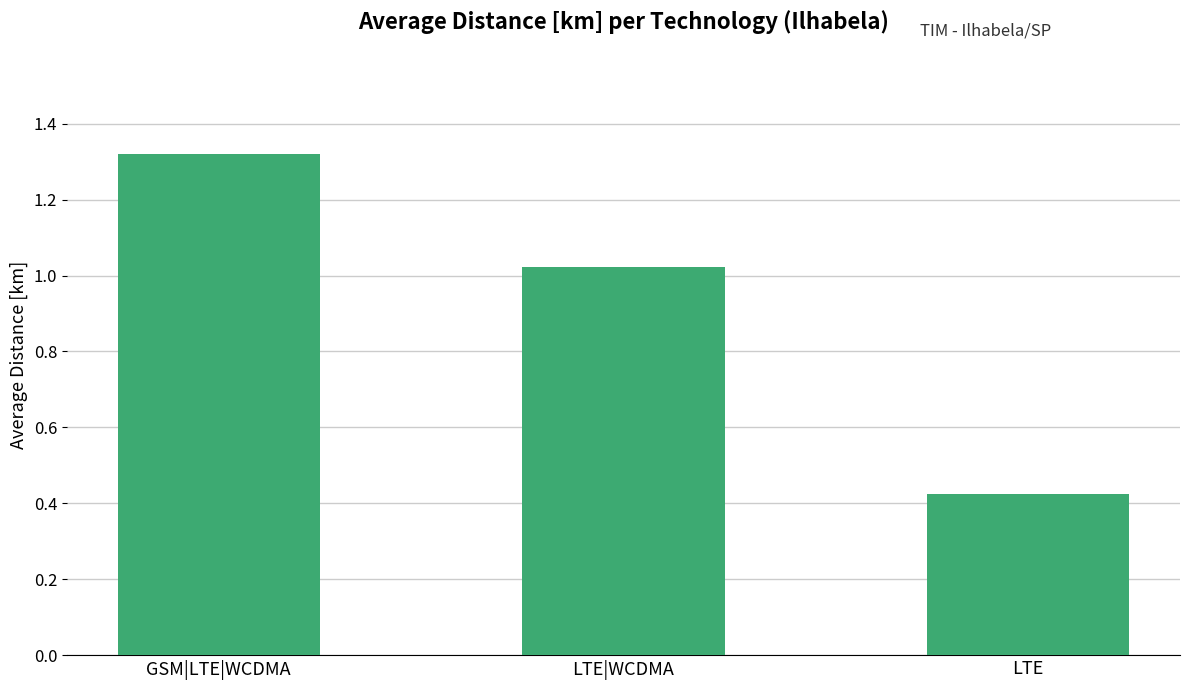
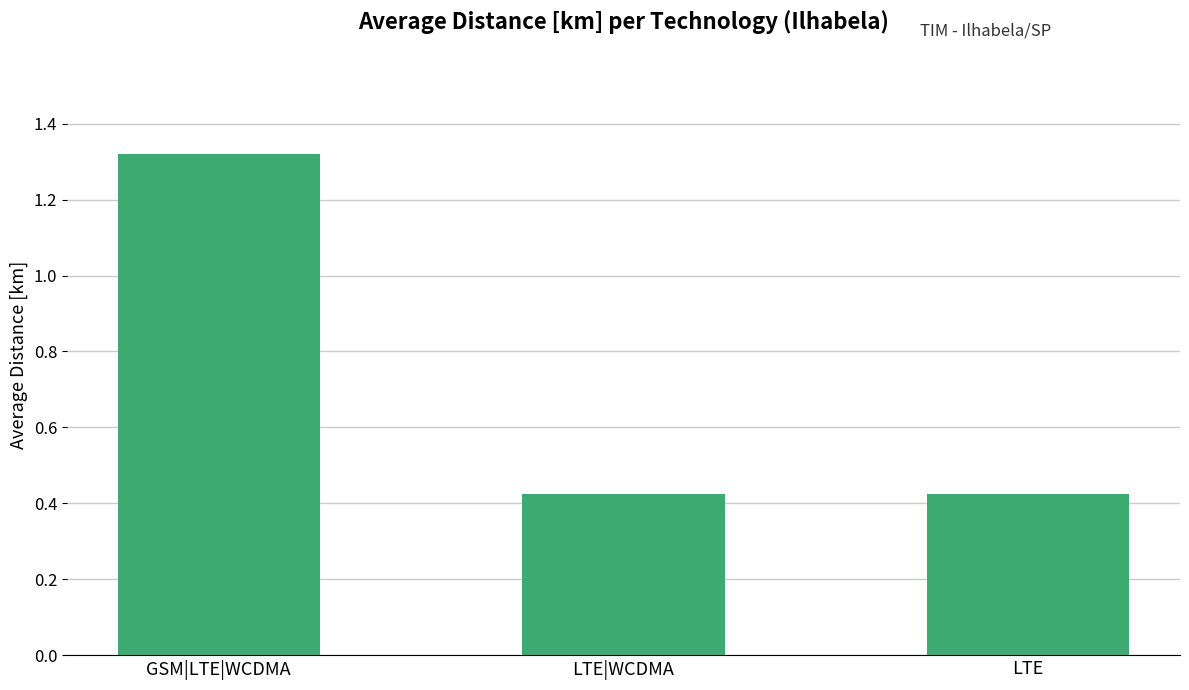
LTE|WCDMA: 1.02 -> 0.42
